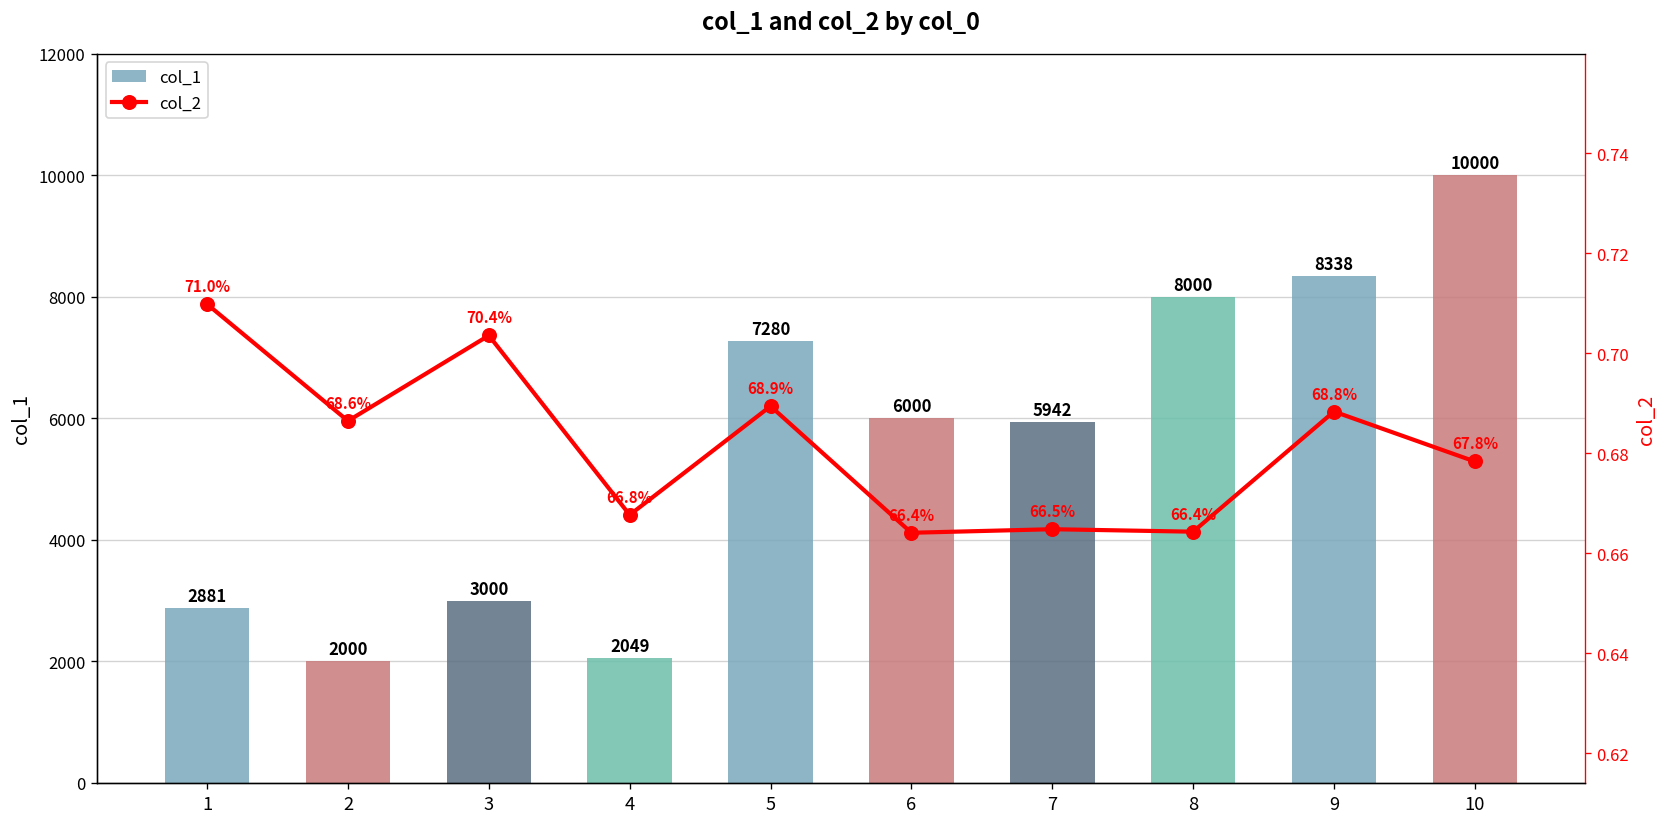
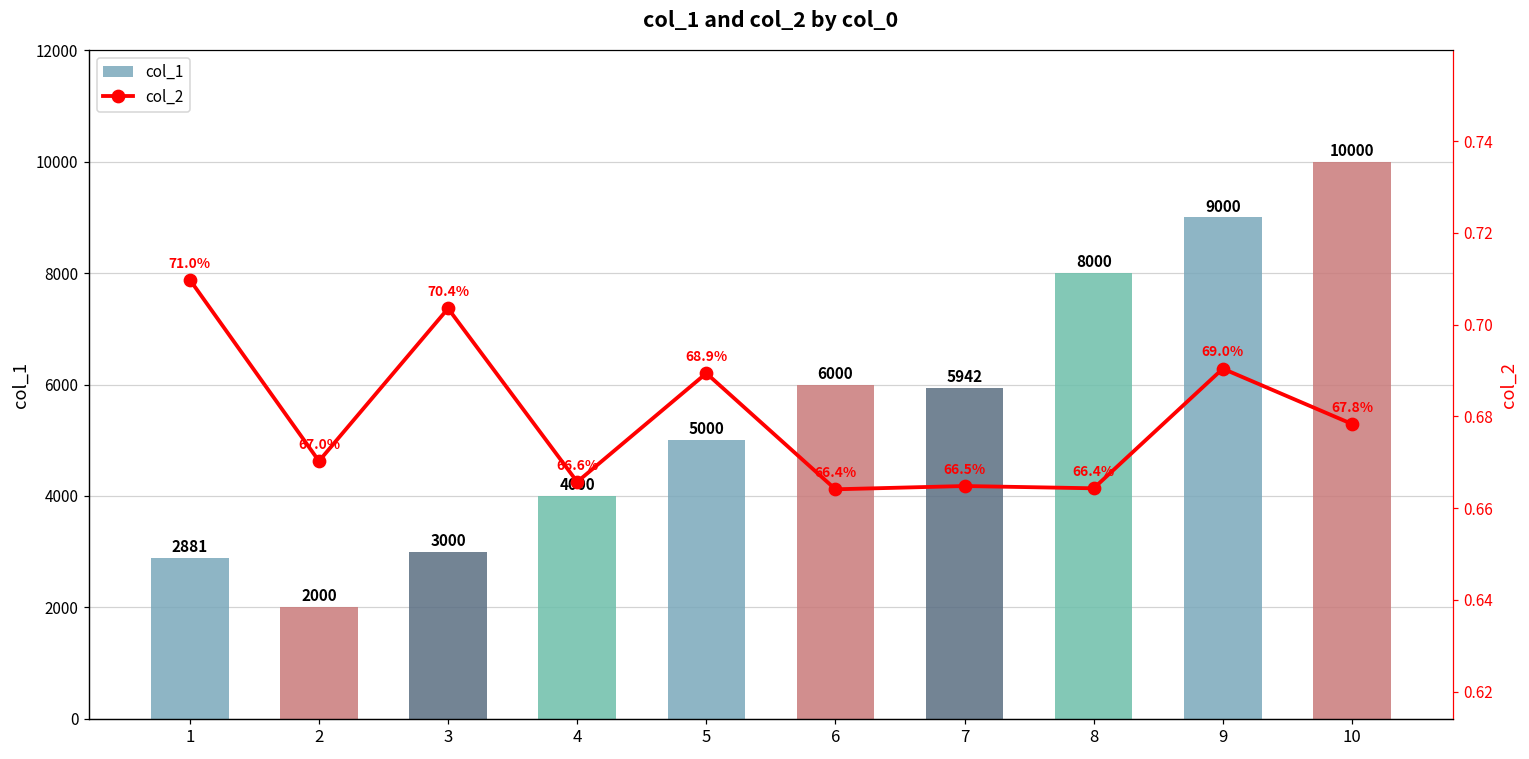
col_1, 4: 2049 -> 4000
col_1, 5: 7280 -> 5000
col_1, 9: 8338 -> 9000
col_2, 2: 68.6% -> 67.0%
col_2, 4: 66.8% -> 66.6%
col_2, 9: 68.8% -> 69.0%
